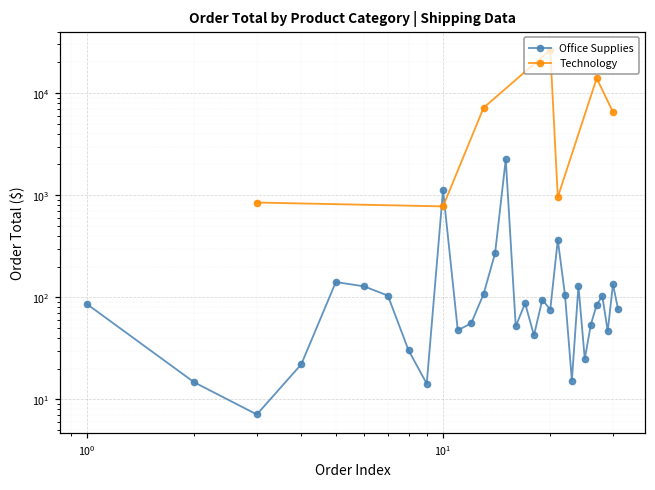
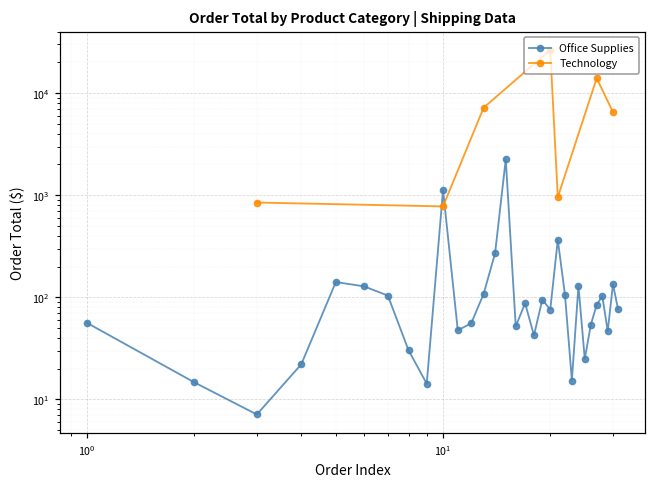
Office Supplies, 10^0: 90 -> 60
